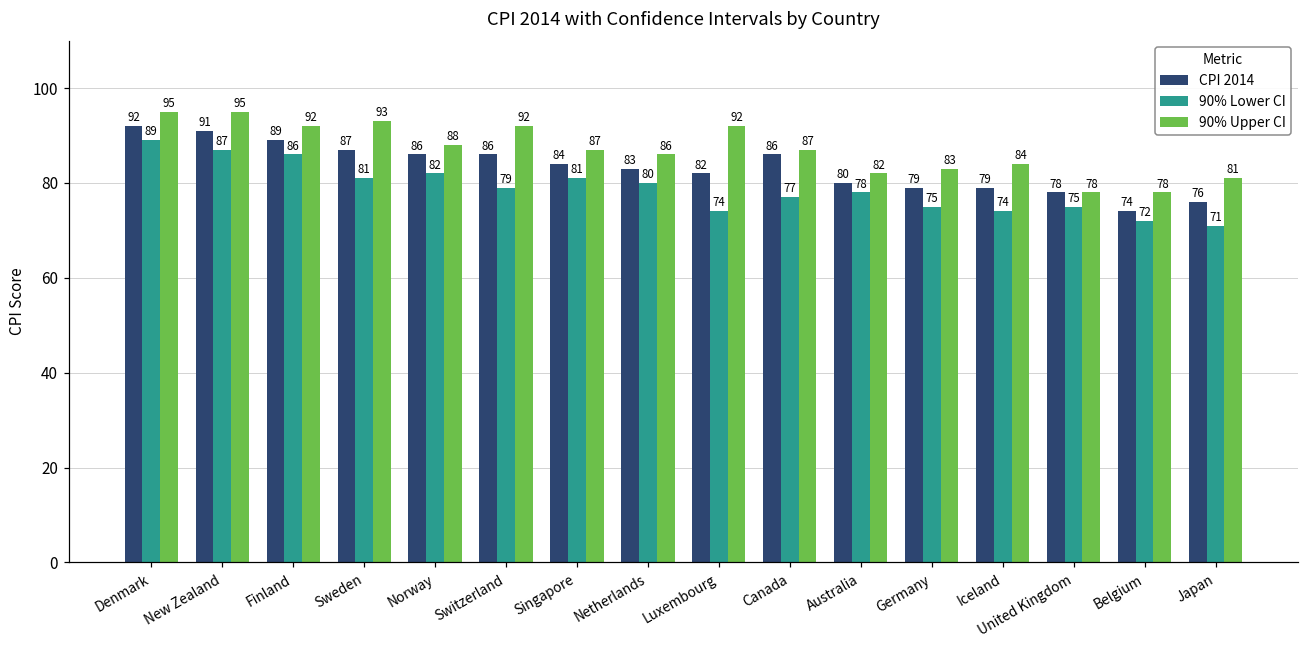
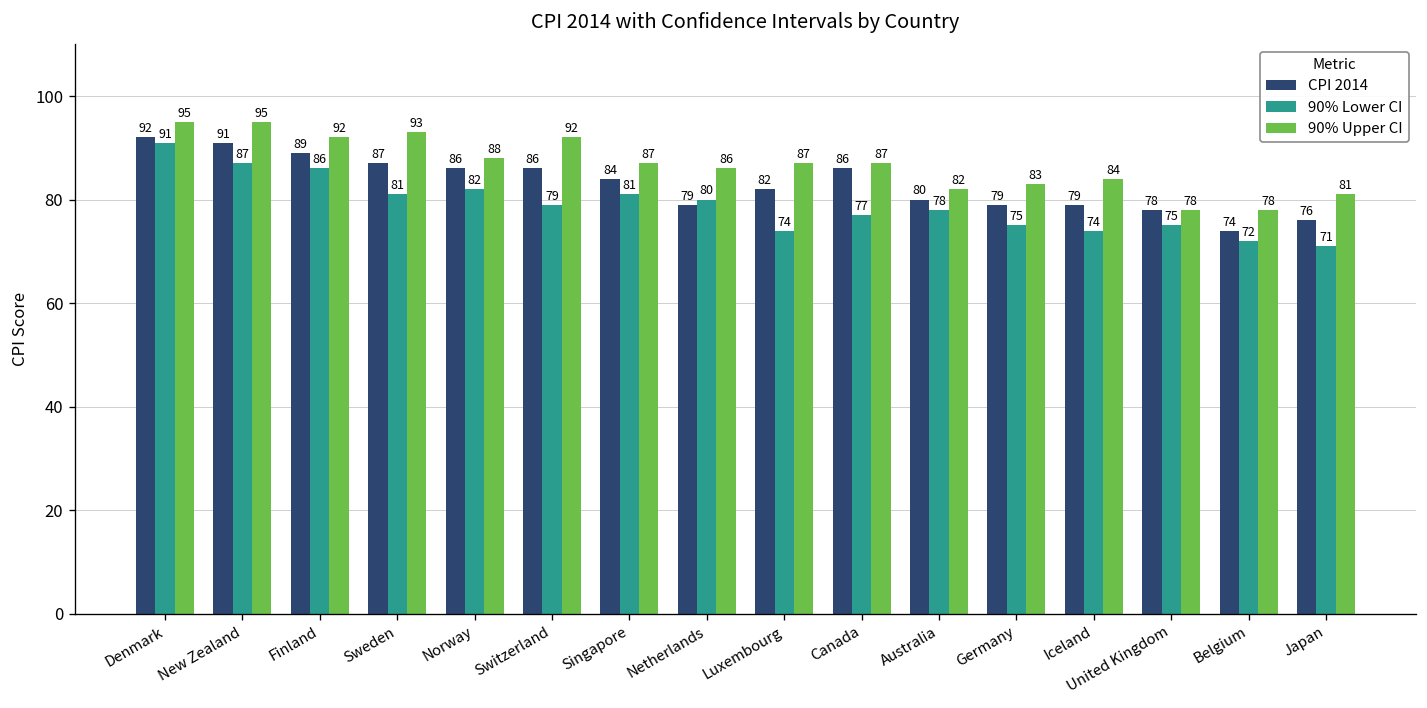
90% Lower CI, Denmark: 89 -> 91
CPI 2014, Netherlands: 83 -> 79
90% Upper CI, Luxembourg: 92 -> 87
